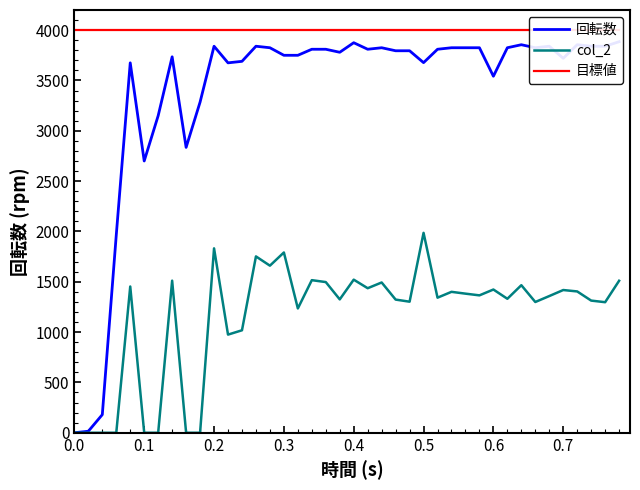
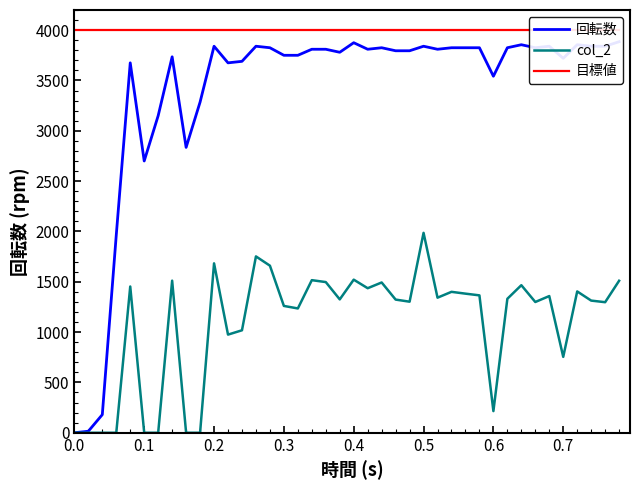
col_2, 0.2: 1830 -> 1680
col_2, 0.3: 1790 -> 1260
回転数, 0.5: 3680 -> 3840
col_2, 0.6: 1420 -> 220
col_2, 0.7: 1420 -> 750
